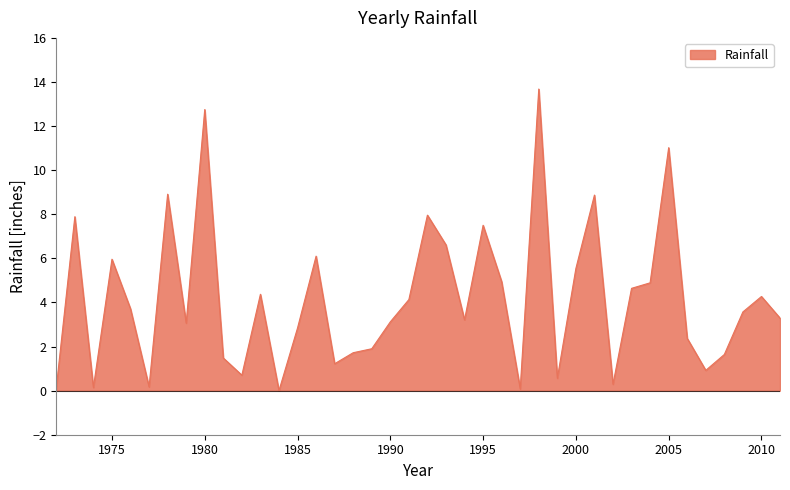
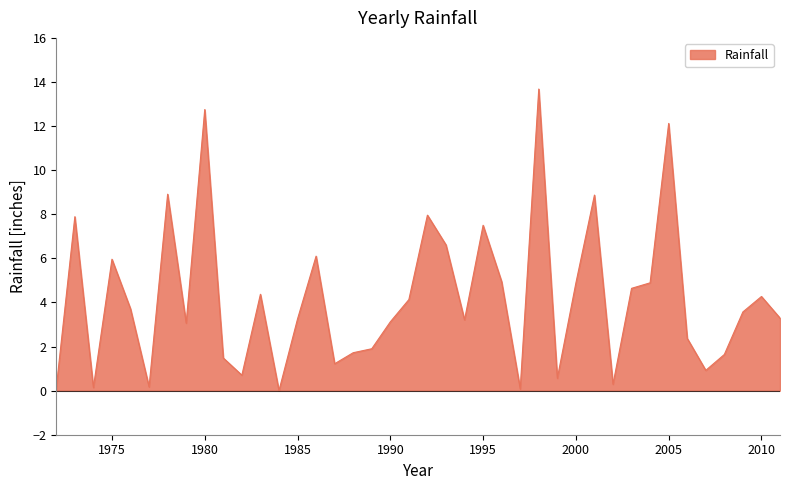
1985: 2.8 -> 3.3
2000: 5.5 -> 4.9
2005: 11.0 -> 12.1
